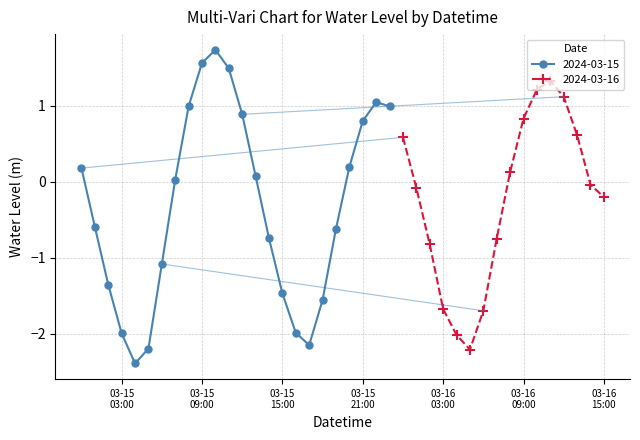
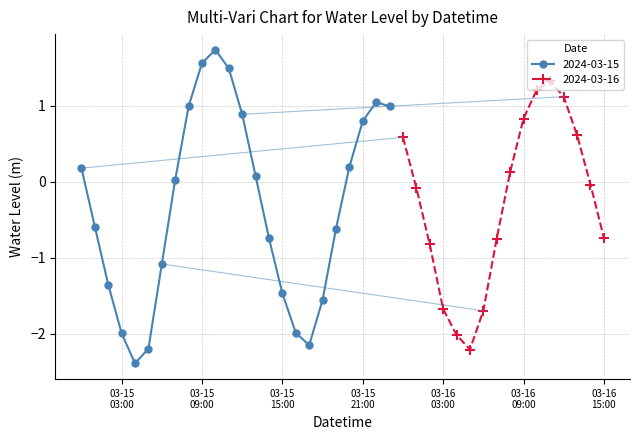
2024-03-16, 03-16 15:00: -0.2 -> -0.7
